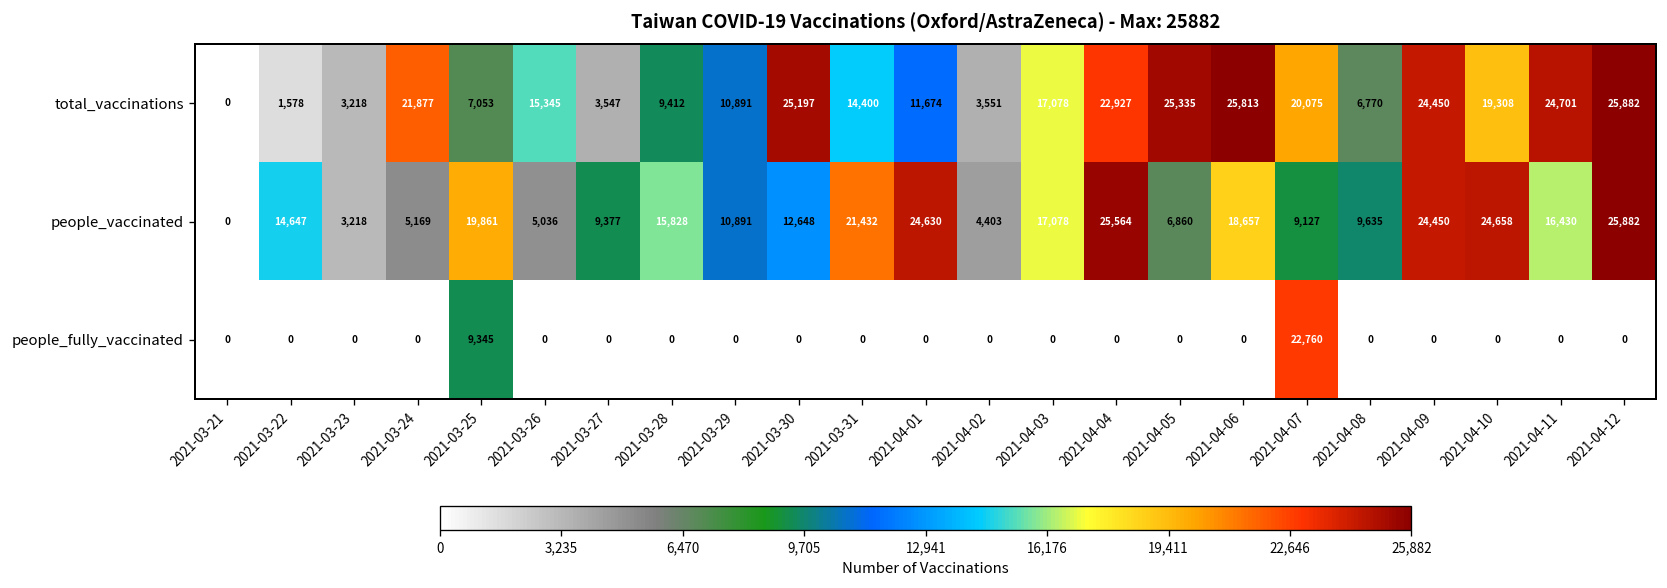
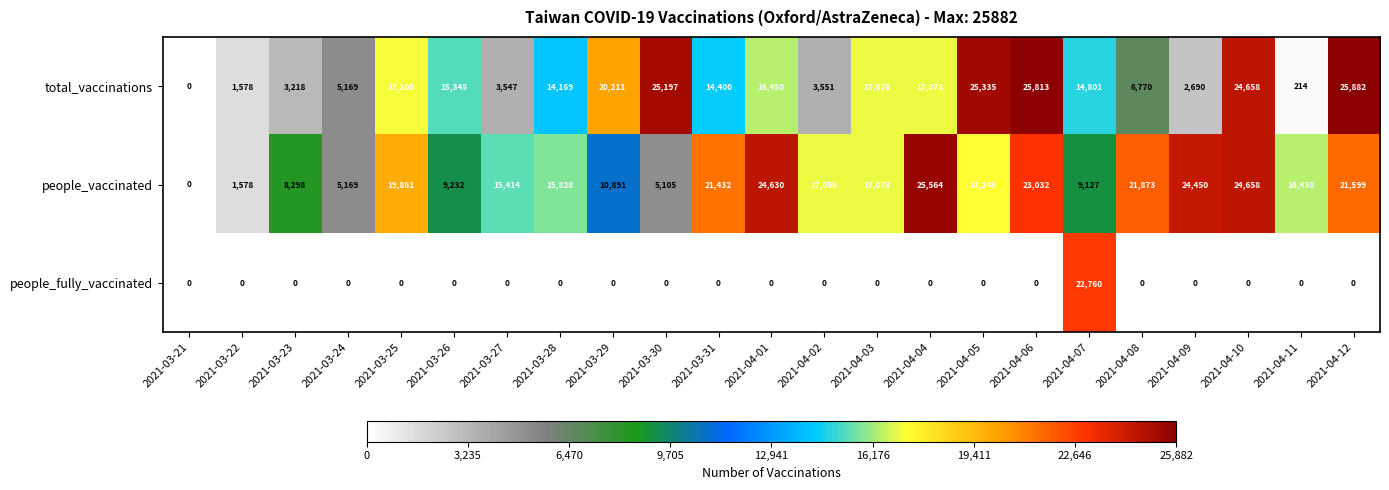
total_vaccinations, 2021-03-24: 21,877 -> 5,169
total_vaccinations, 2021-03-25: 7,053 -> 17,100
total_vaccinations, 2021-03-28: 9,412 -> 14,169
total_vaccinations, 2021-03-29: 10,891 -> 20,211
total_vaccinations, 2021-04-01: 11,674 -> 16,450
total_vaccinations, 2021-04-04: 22,927 -> 17,078
total_vaccinations, 2021-04-07: 20,075 -> 14,801
total_vaccinations, 2021-04-09: 24,450 -> 2,690
total_vaccinations, 2021-04-10: 19,308 -> 24,658
total_vaccinations, 2021-04-11: 24,701 -> 214
people_vaccinated, 2021-03-22: 14,647 -> 1,578
people_vaccinated, 2021-03-23: 3,218 -> 8,298
people_vaccinated, 2021-03-26: 5,036 -> 9,232
people_vaccinated, 2021-03-27: 9,377 -> 15,414
people_vaccinated, 2021-03-30: 12,648 -> 5,105
people_vaccinated, 2021-04-02: 4,403 -> 17,056
people_vaccinated, 2021-04-05: 6,860 -> 17,245
people_vaccinated, 2021-04-06: 18,657 -> 23,032
people_vaccinated, 2021-04-08: 9,635 -> 21,873
people_vaccinated, 2021-04-12: 25,882 -> 21,599
people_fully_vaccinated, 2021-03-25: 9,345 -> 0
